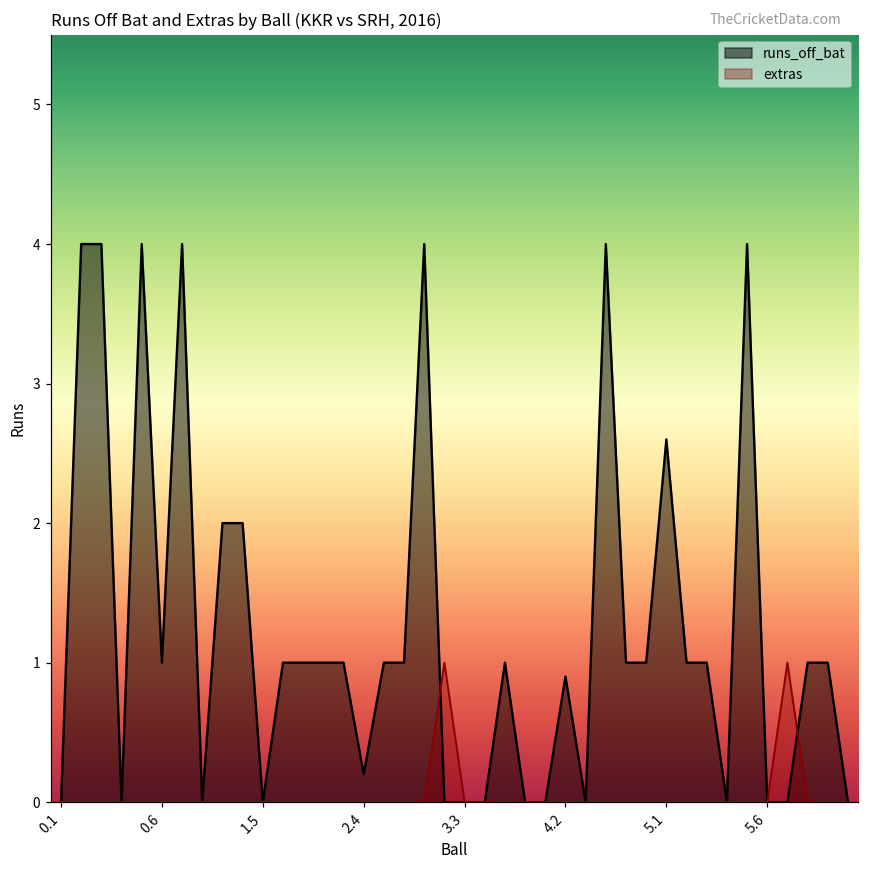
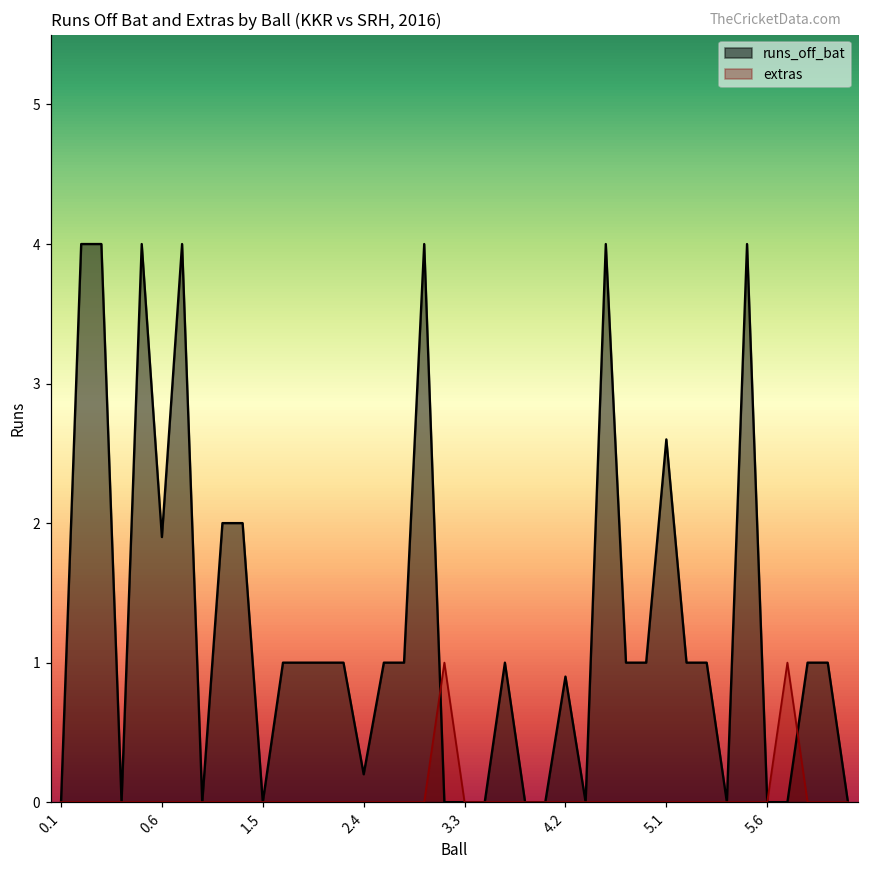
runs_off_bat, 0.6: 1.0 -> 1.9
